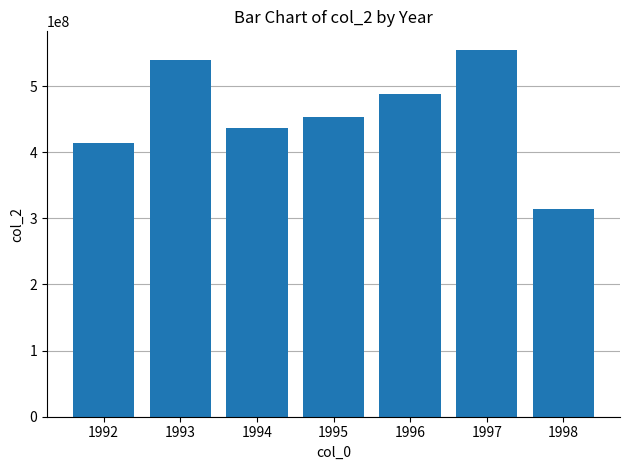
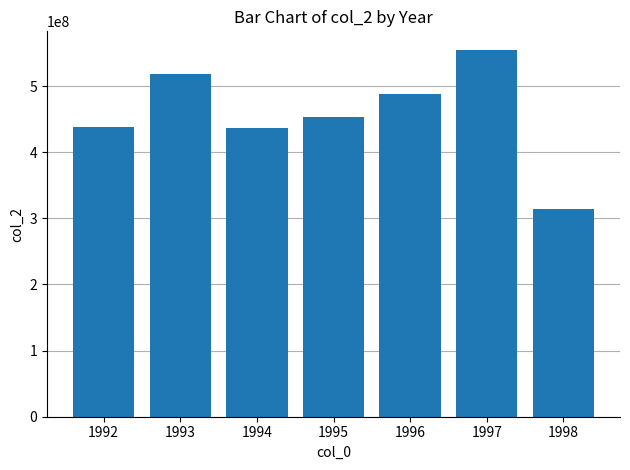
1992: 410000000 -> 440000000
1993: 540000000 -> 520000000
